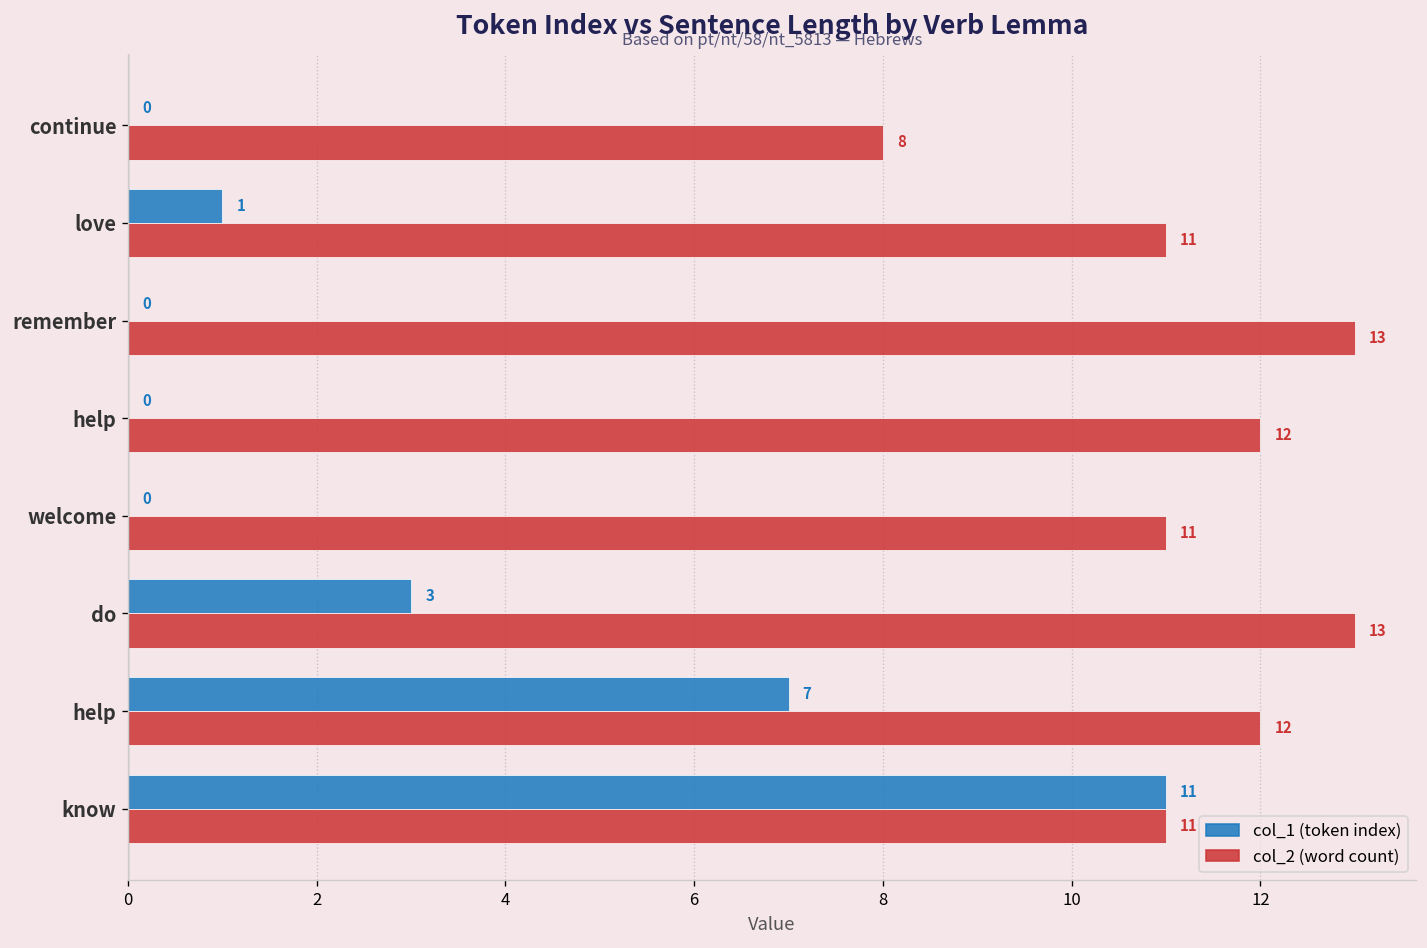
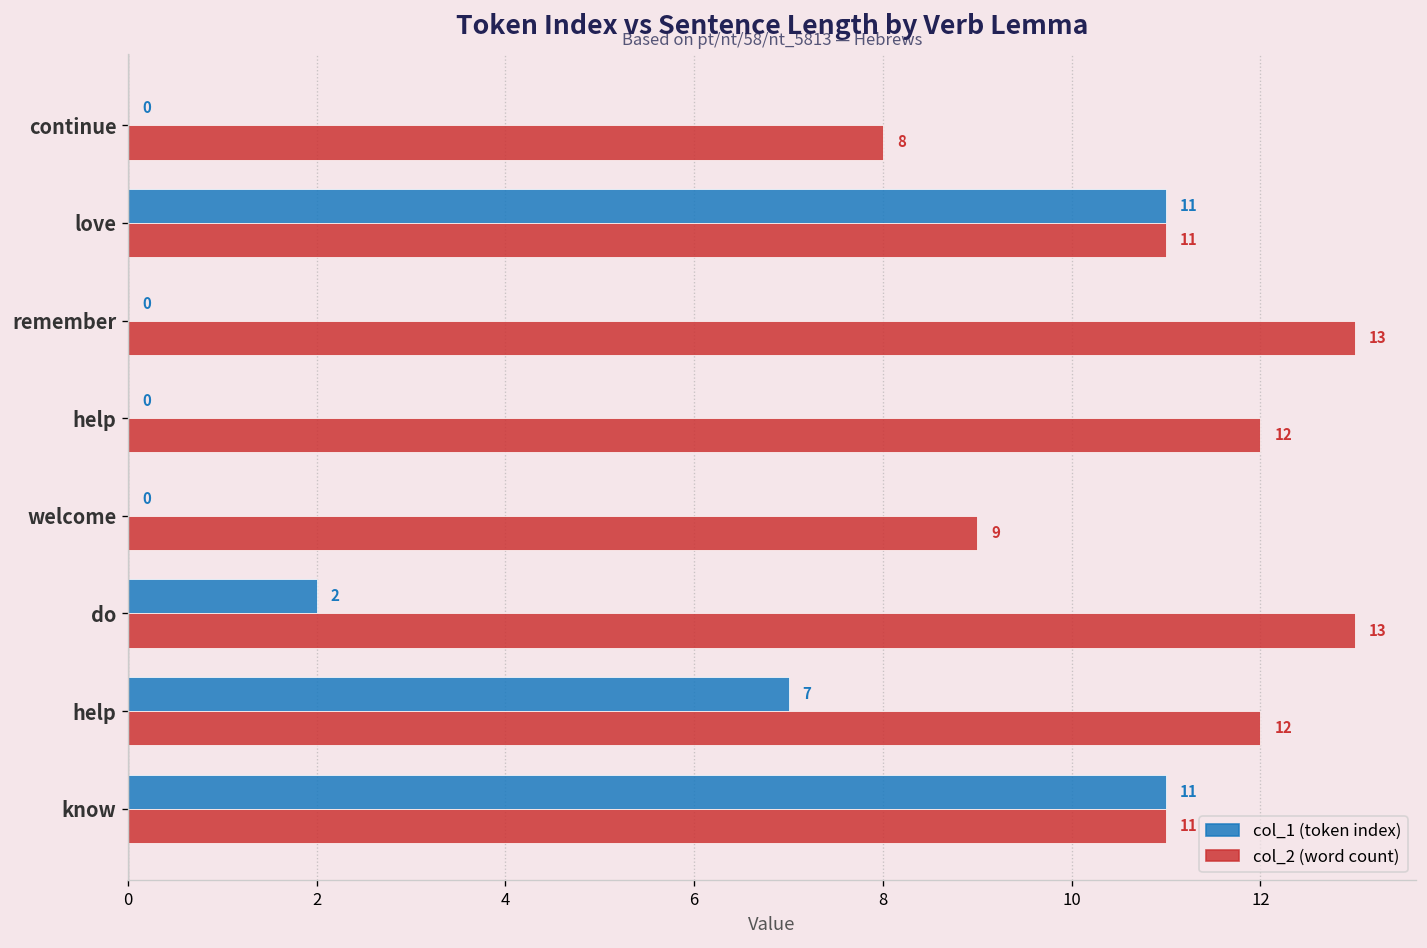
col_1 (token index), love: 1 -> 11
col_2 (word count), welcome: 11 -> 9
col_1 (token index), do: 3 -> 2
